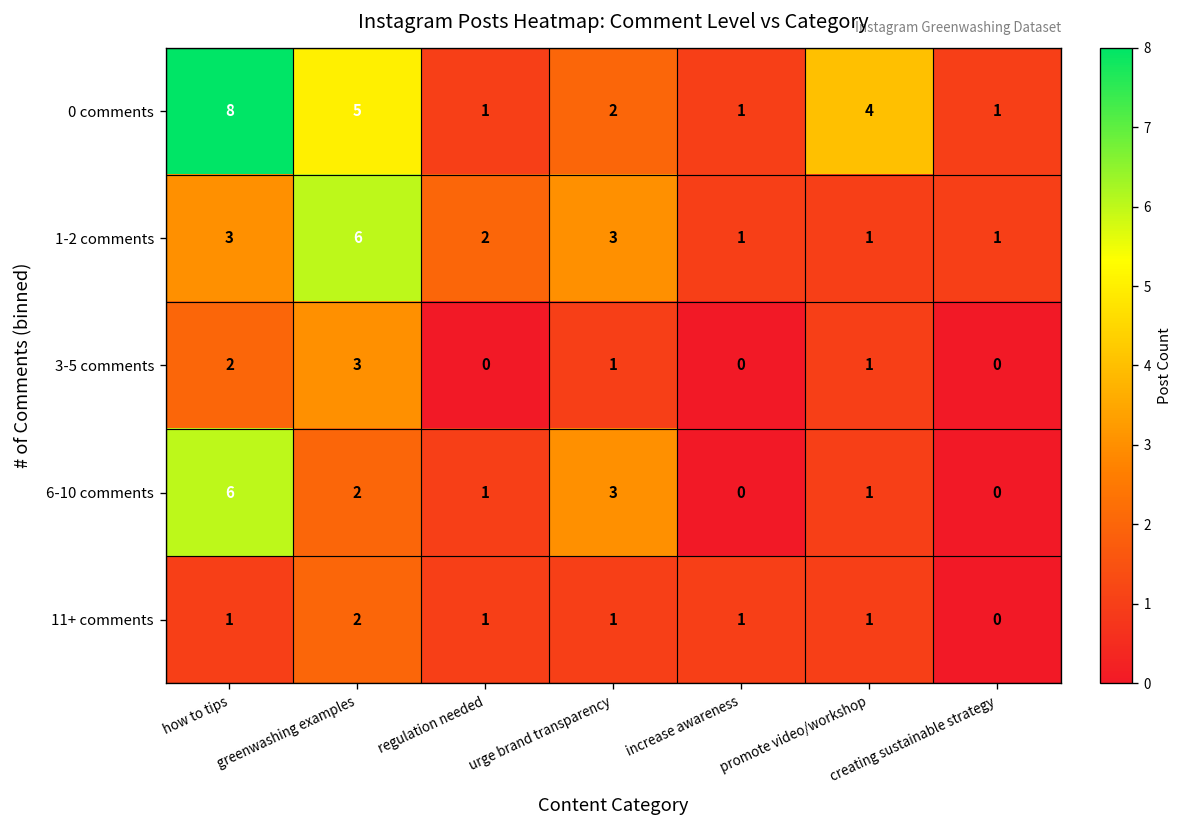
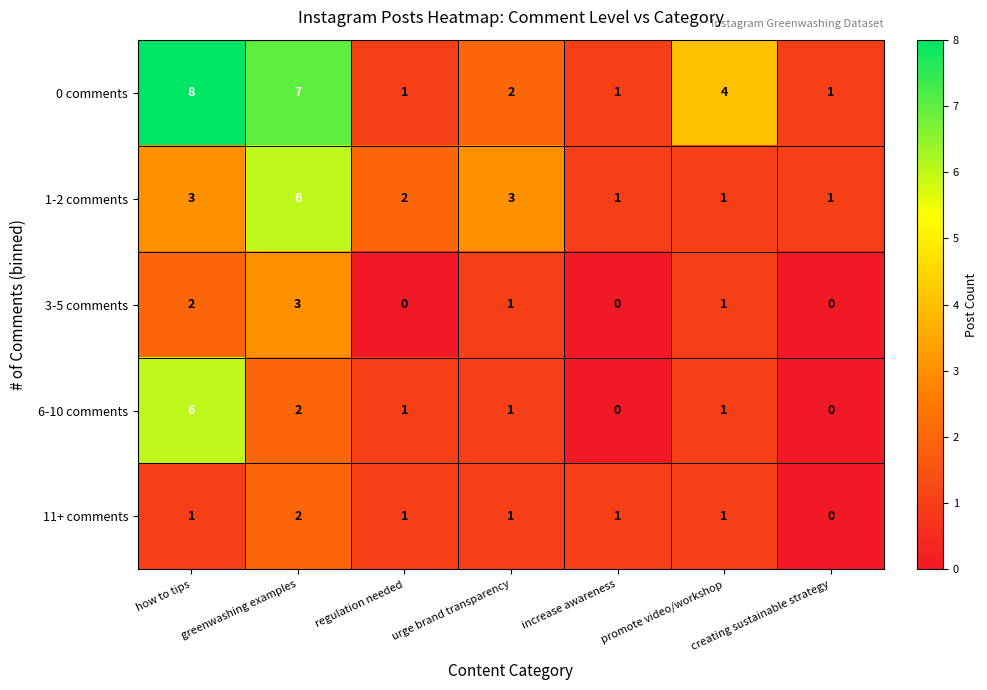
0 comments, greenwashing examples: 5 -> 7
6-10 comments, urge brand transparency: 3 -> 1
